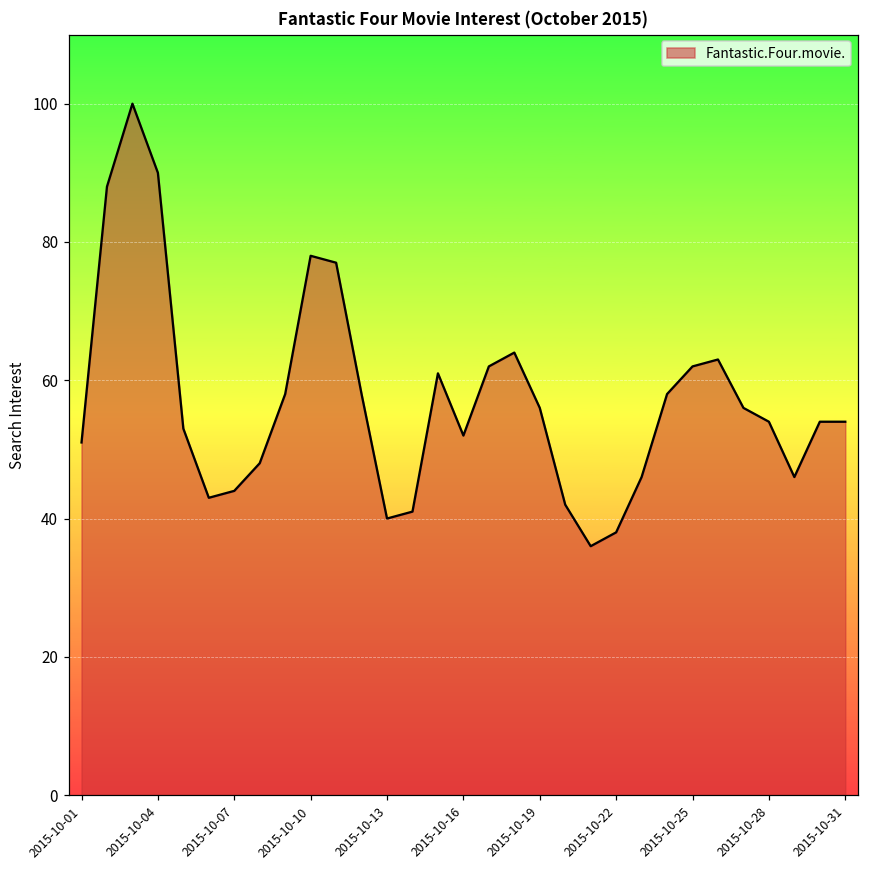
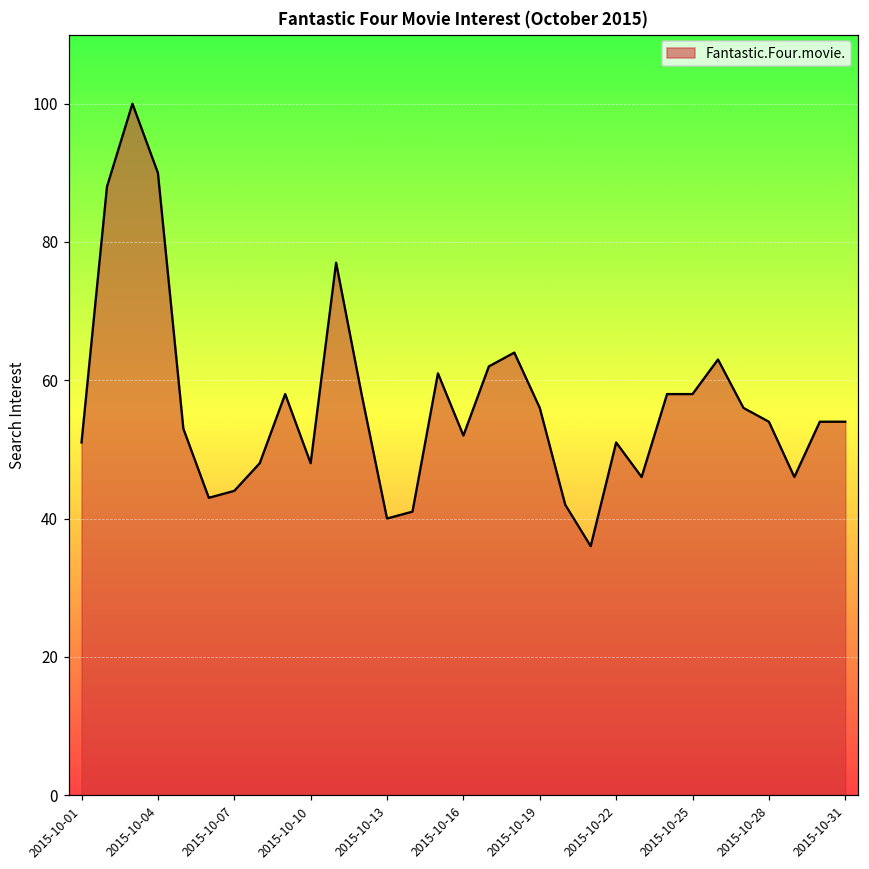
2015-10-10: 78 -> 48
2015-10-22: 38 -> 51
2015-10-25: 62 -> 58
